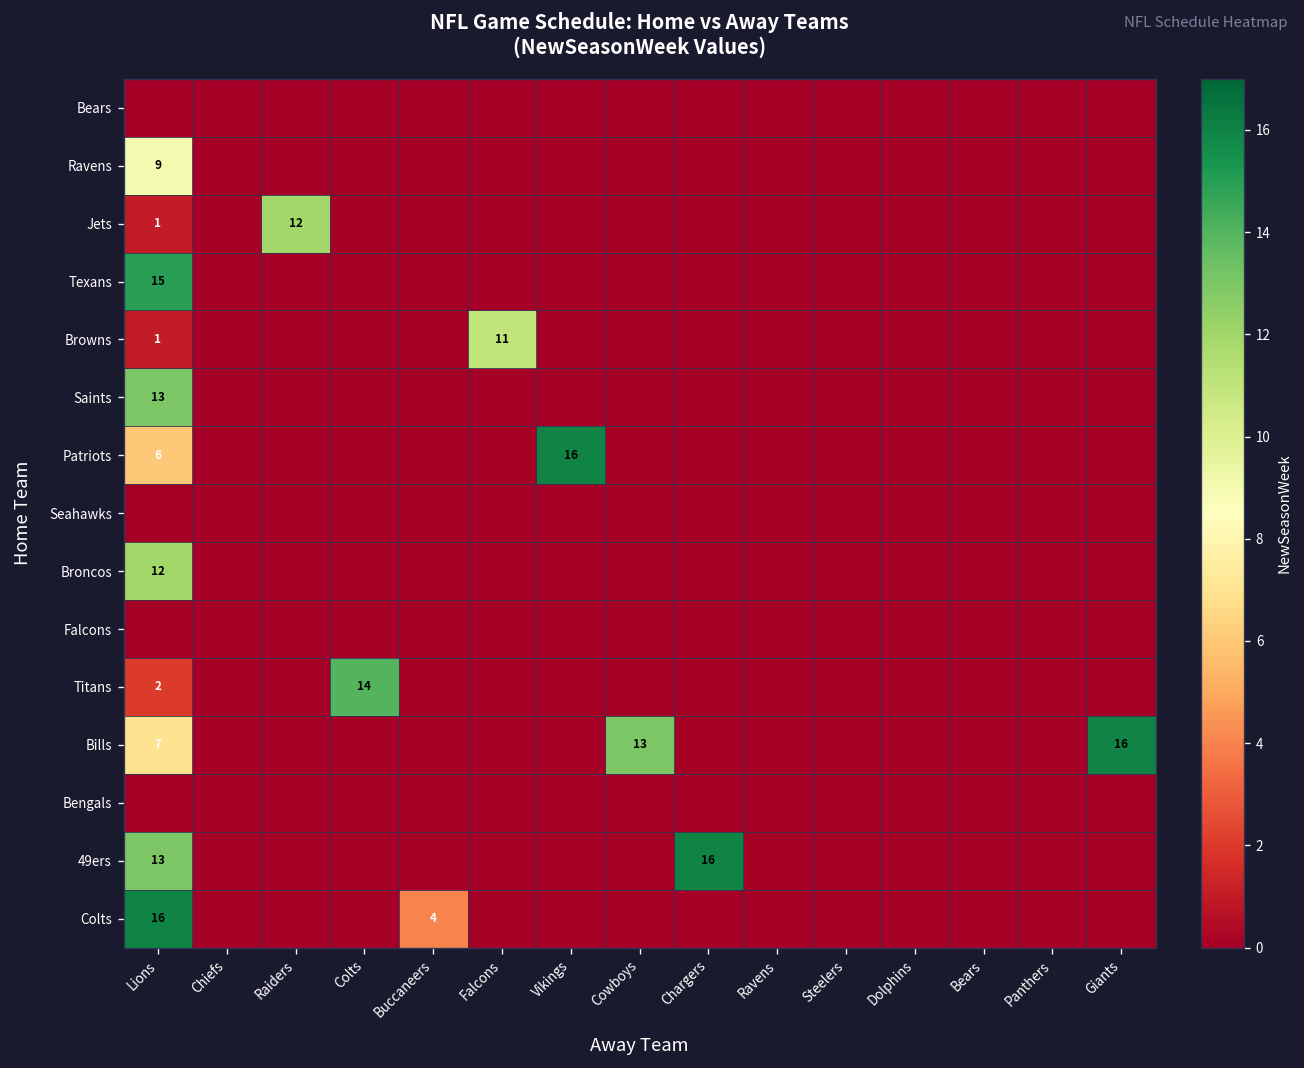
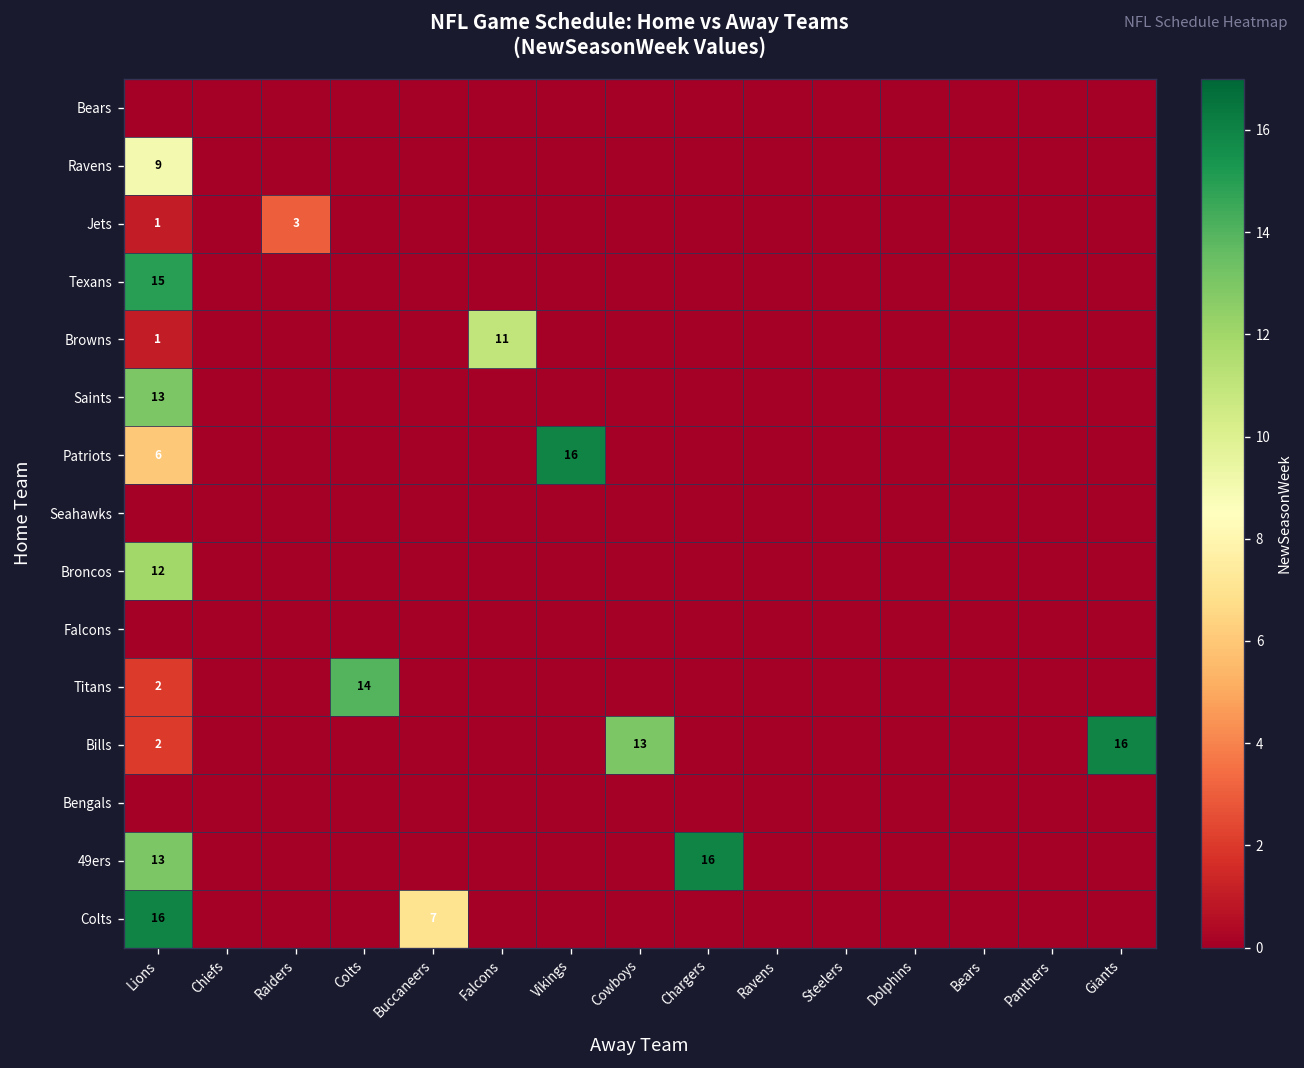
Jets, Raiders: 12 -> 3
Bills, Lions: 7 -> 2
Colts, Buccaneers: 4 -> 7
